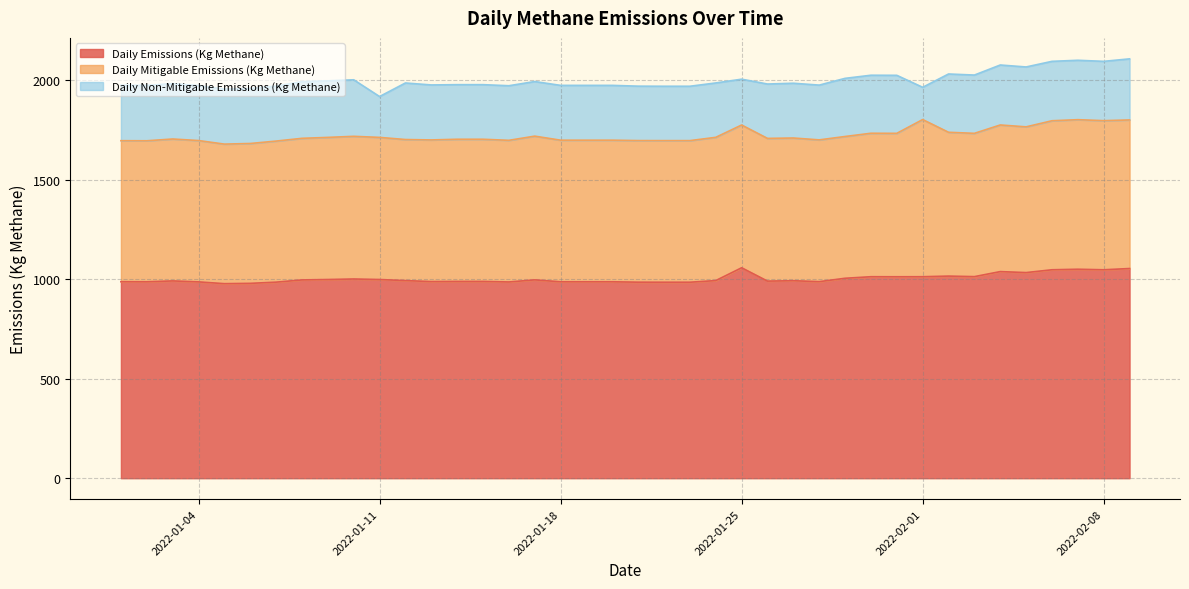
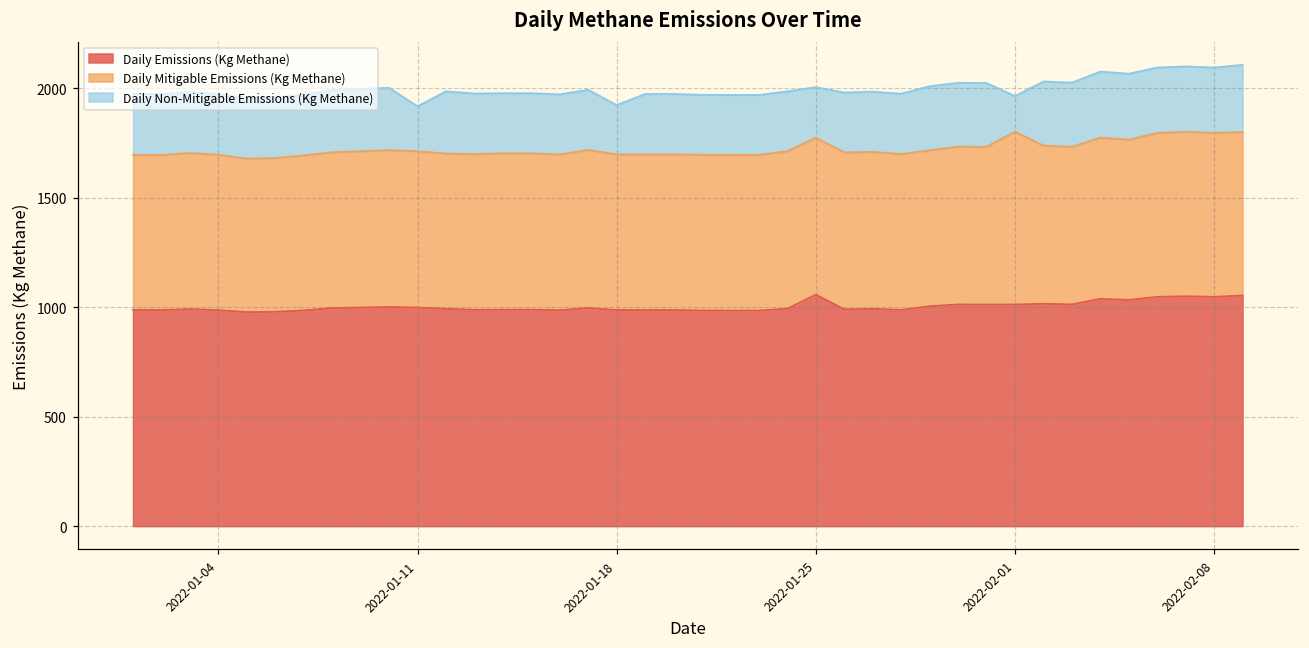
Daily Non-Mitigable Emissions (Kg Methane), 2022-01-18: 280 -> 220
